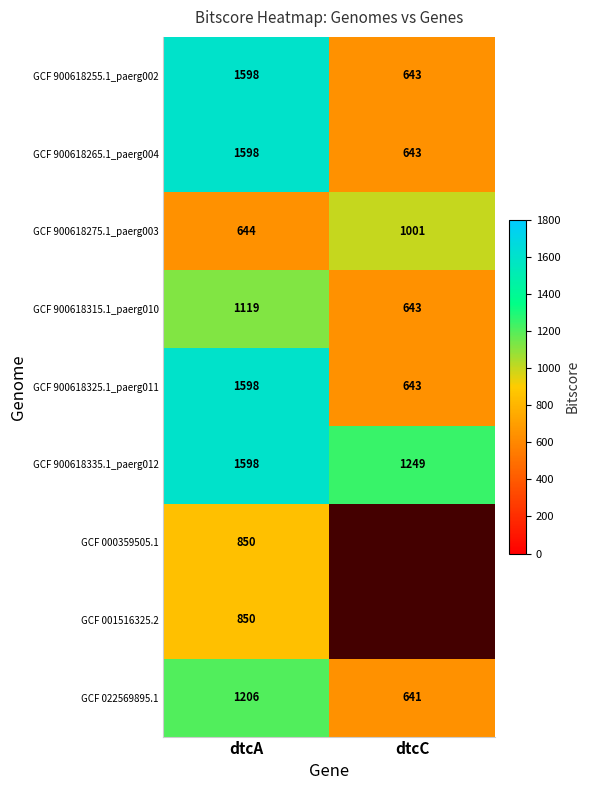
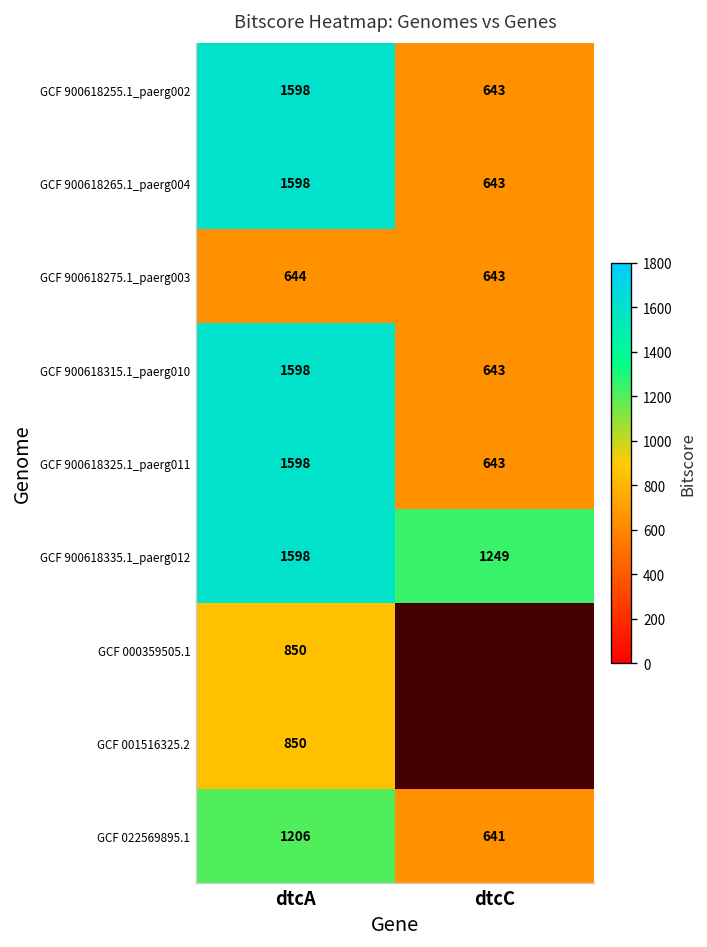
GCF 900618275.1_paerg003, dtcC: 1001 -> 643
GCF 900618315.1_paerg010, dtcA: 1119 -> 1598
